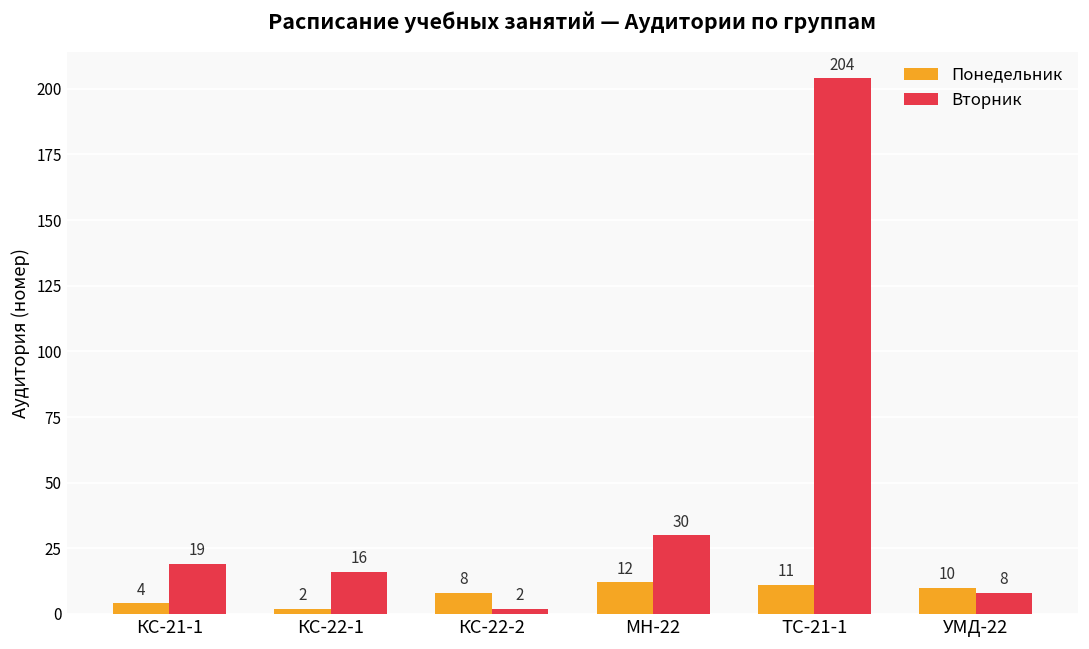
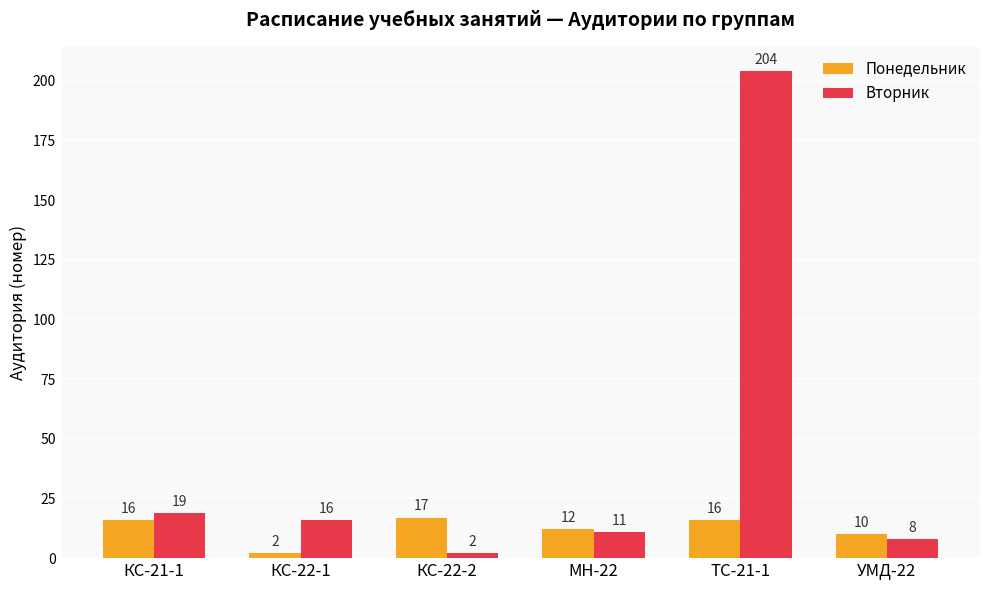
Понедельник, КС-21-1: 4 -> 16
Понедельник, КС-22-2: 8 -> 17
Вторник, МН-22: 30 -> 11
Понедельник, ТС-21-1: 11 -> 16
